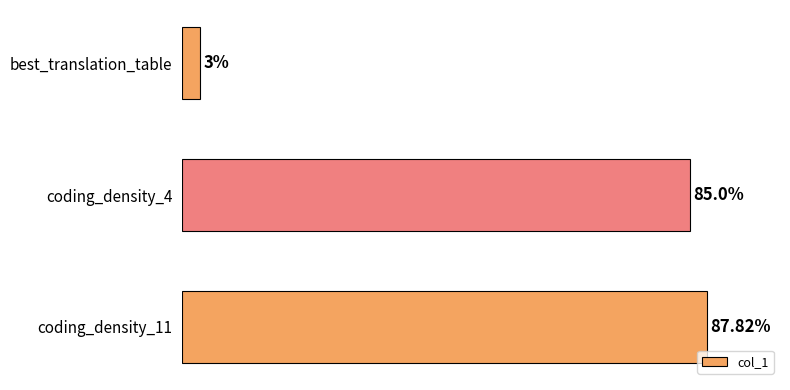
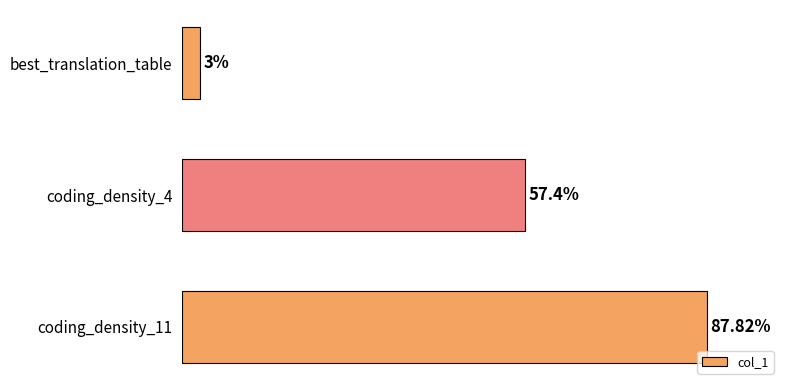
coding_density_4: 85.0% -> 57.4%
